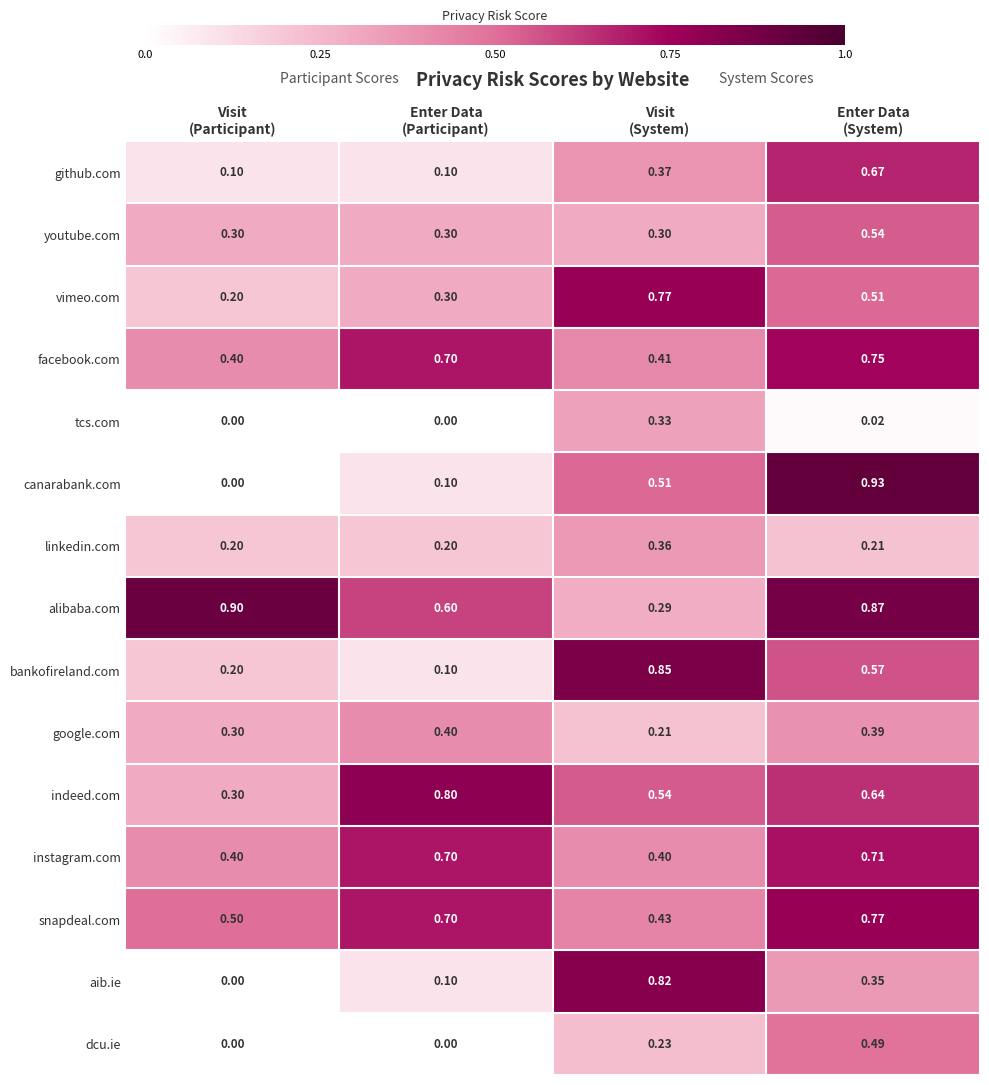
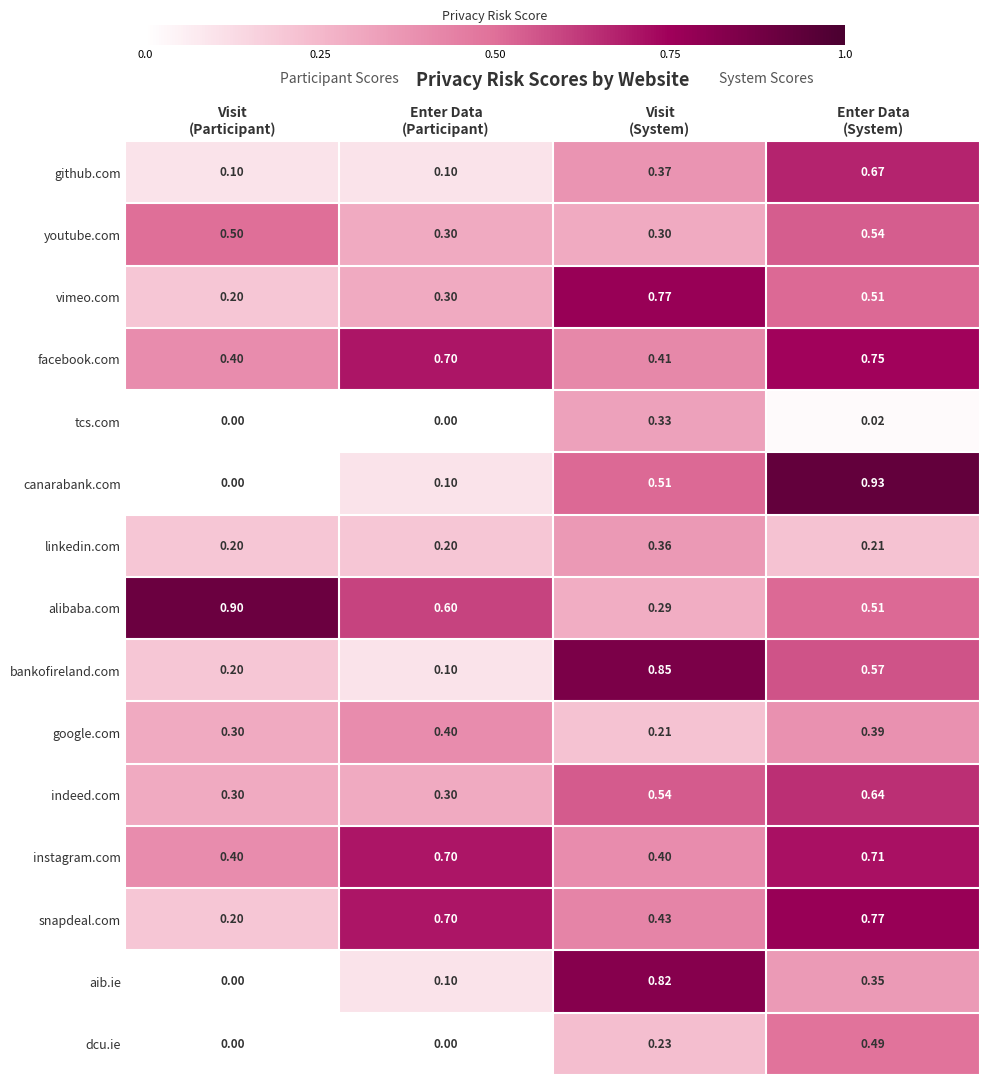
youtube.com, Visit (Participant): 0.30 -> 0.50
alibaba.com, Enter Data (System): 0.87 -> 0.51
indeed.com, Enter Data (Participant): 0.80 -> 0.30
snapdeal.com, Visit (Participant): 0.50 -> 0.20
